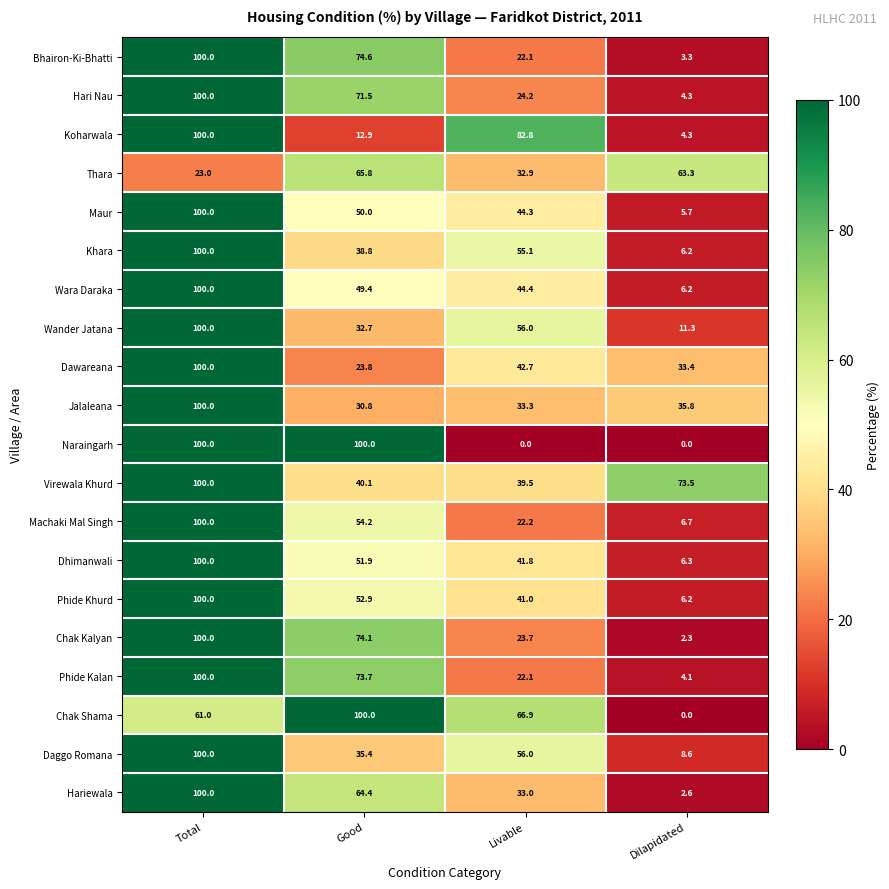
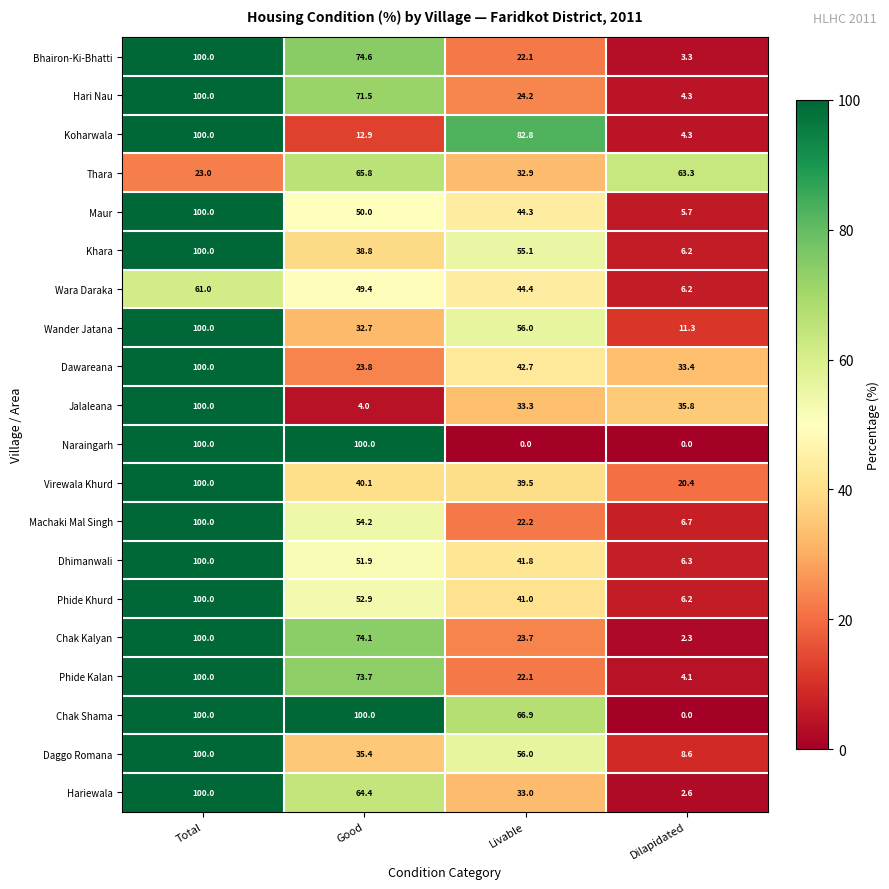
Wara Daraka, Total: 100.0 -> 61.0
Jalaleana, Good: 30.8 -> 4.0
Virewala Khurd, Dilapidated: 73.5 -> 20.4
Chak Shama, Total: 61.0 -> 100.0
